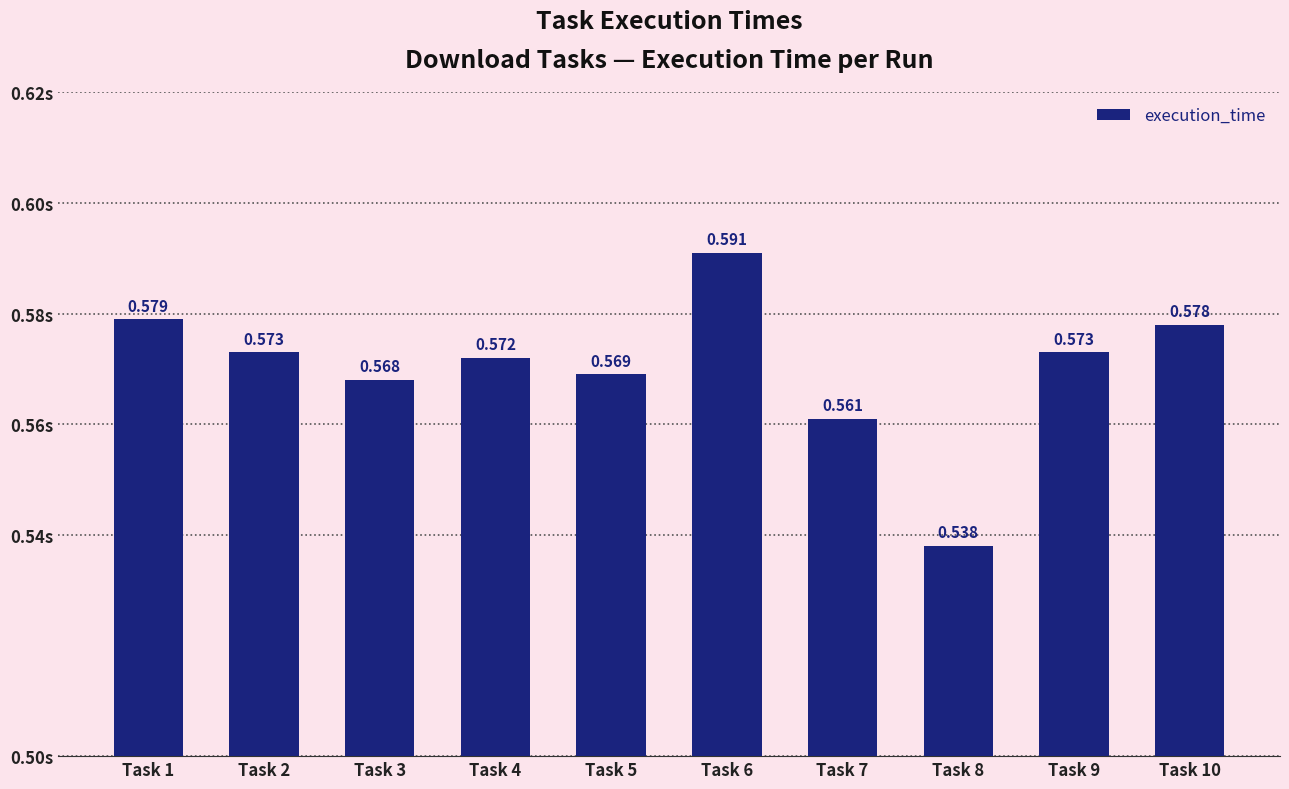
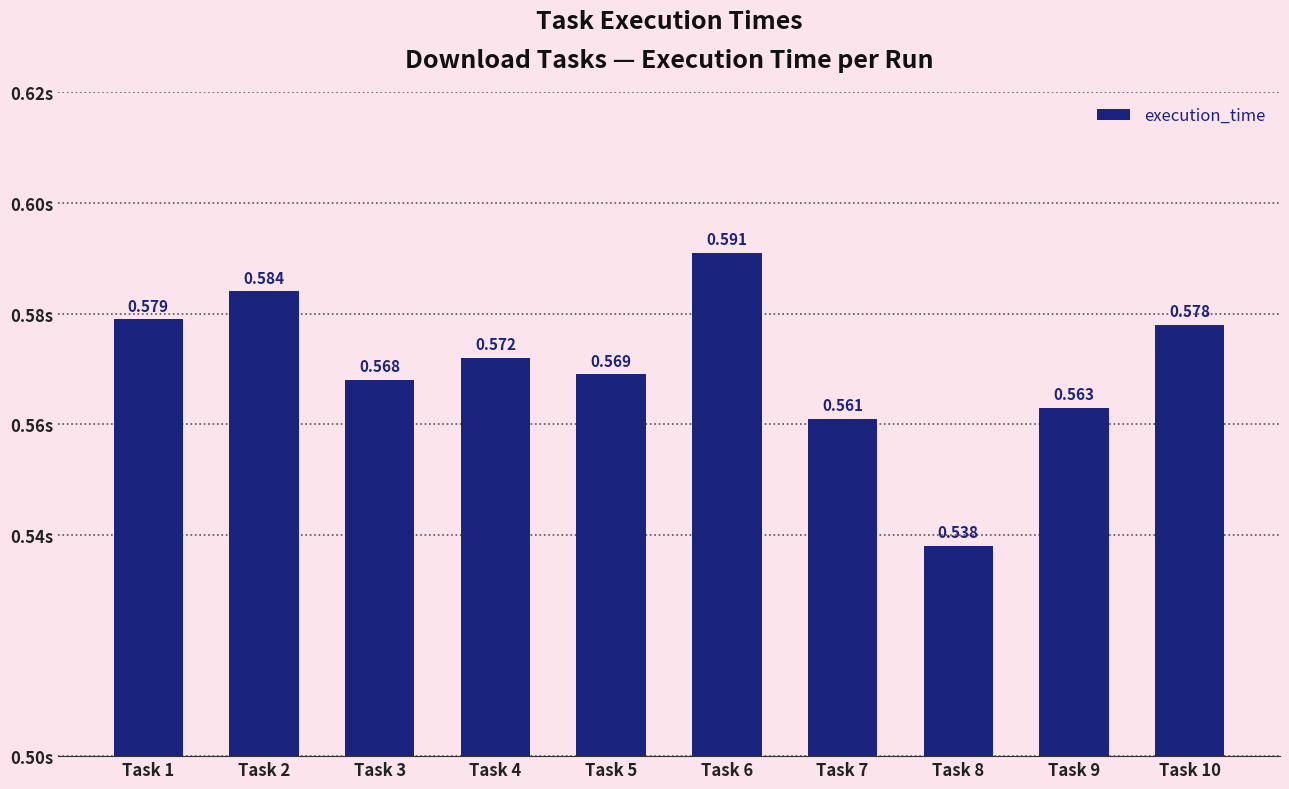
Task 2: 0.573 -> 0.584
Task 9: 0.573 -> 0.563
